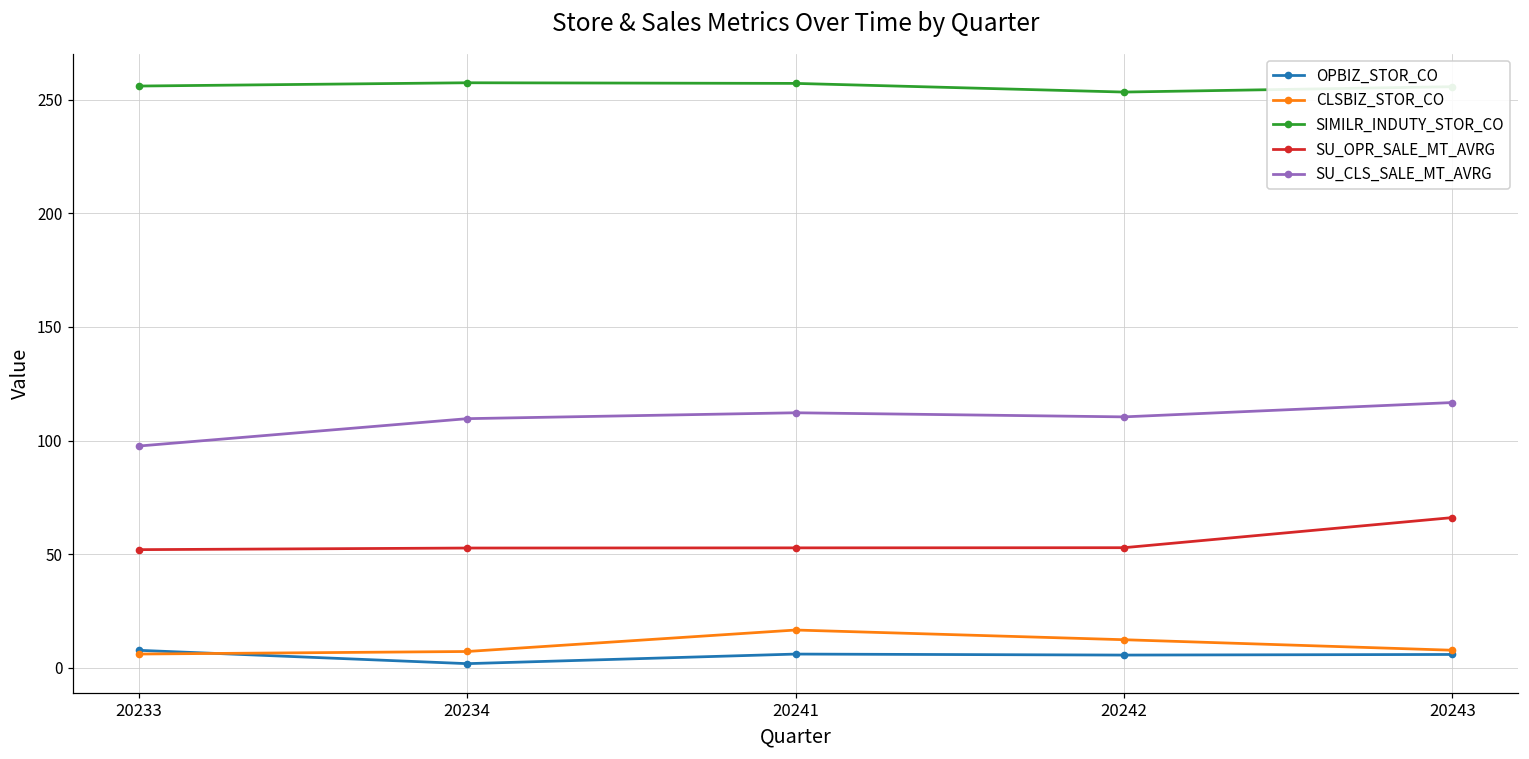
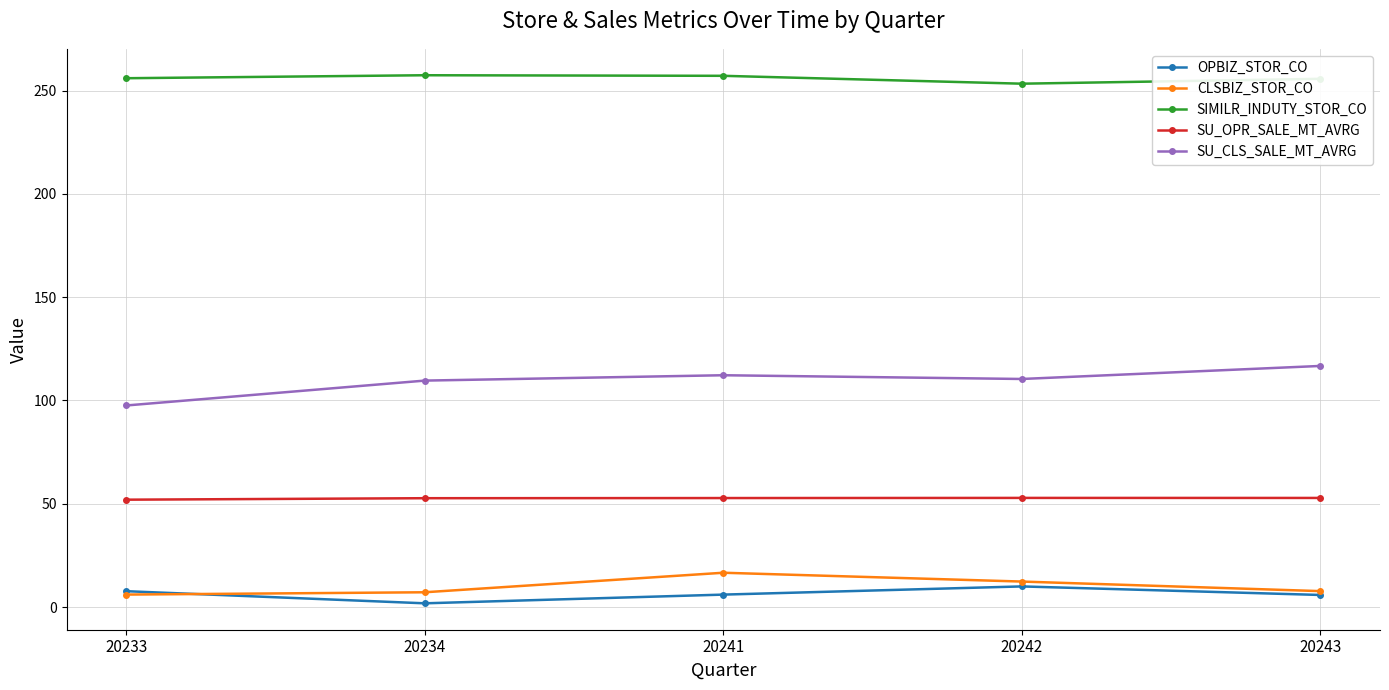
OPBIZ_STOR_CO, 20242: 6 -> 10
SU_OPR_SALE_MT_AVRG, 20243: 66 -> 53
